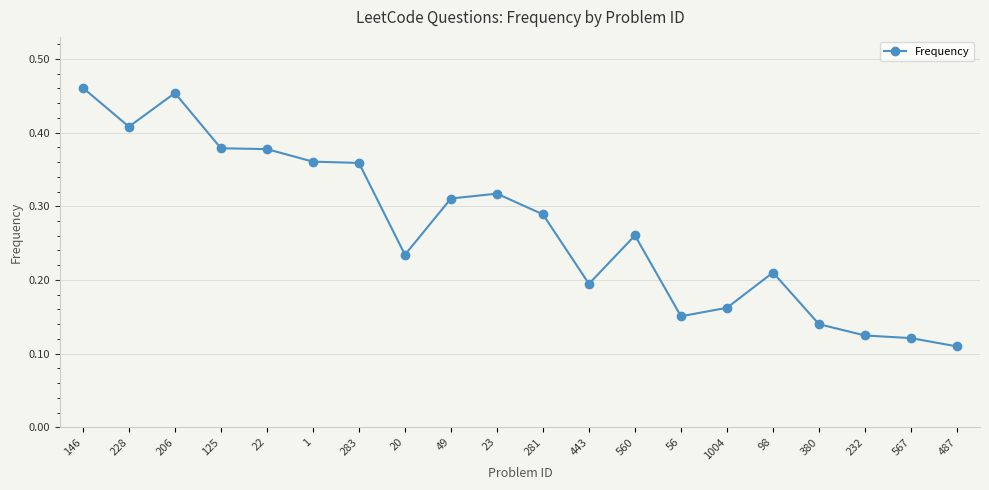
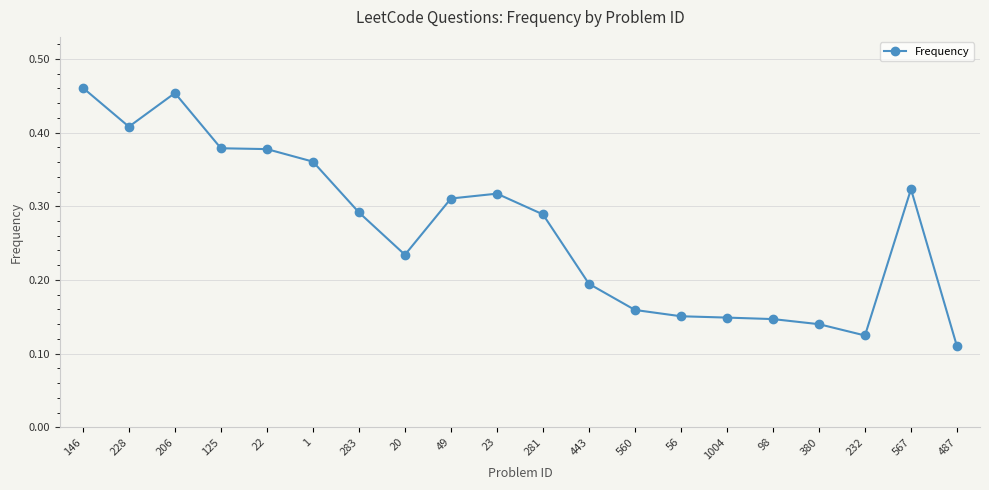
283: 0.36 -> 0.29
560: 0.26 -> 0.16
1004: 0.16 -> 0.15
98: 0.21 -> 0.15
567: 0.12 -> 0.32
